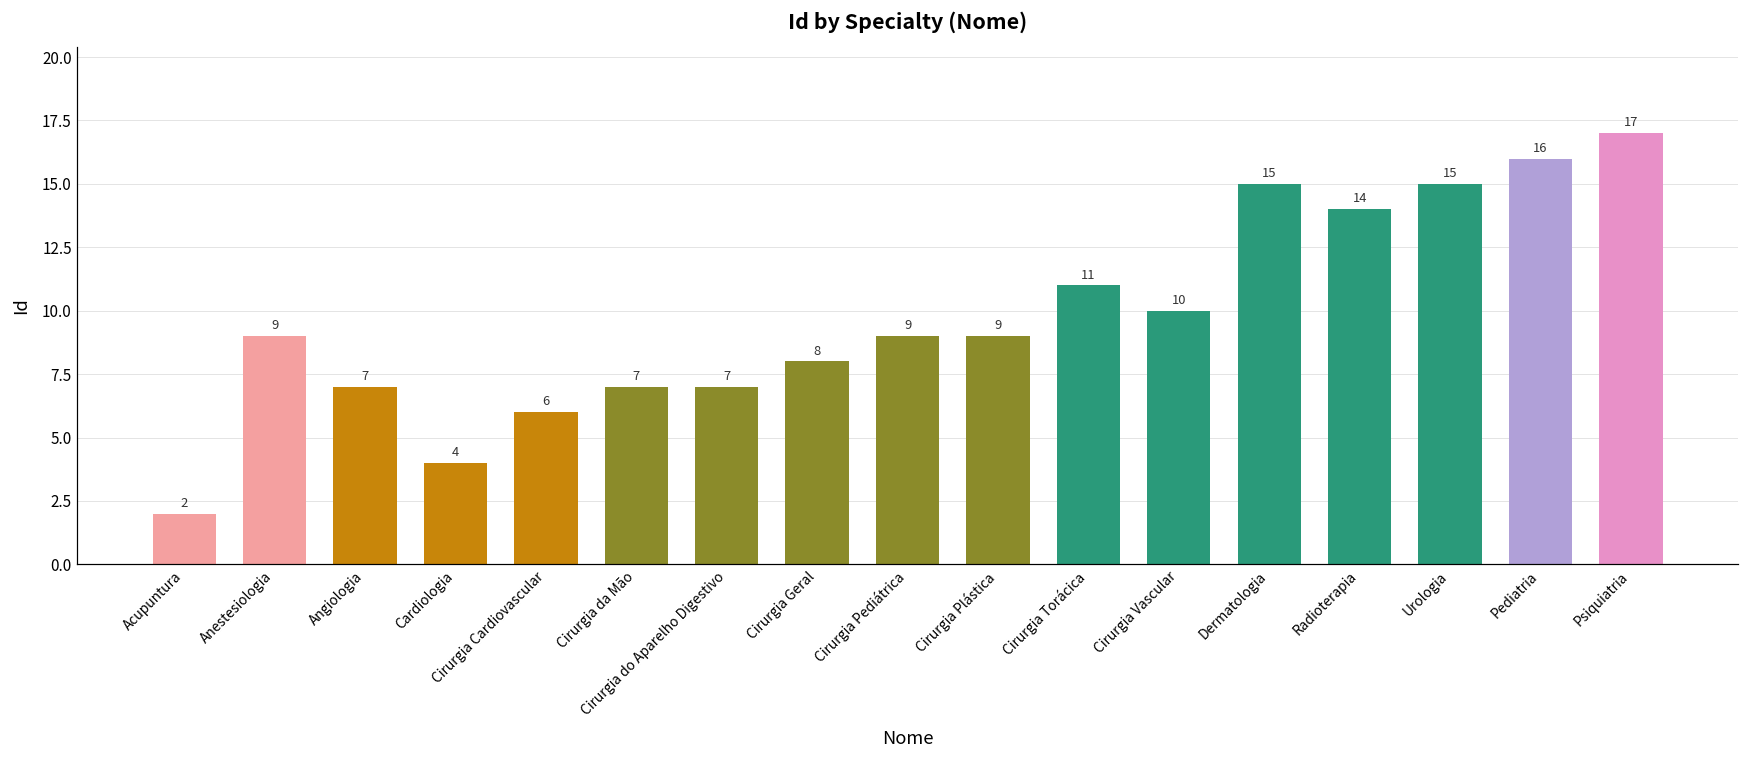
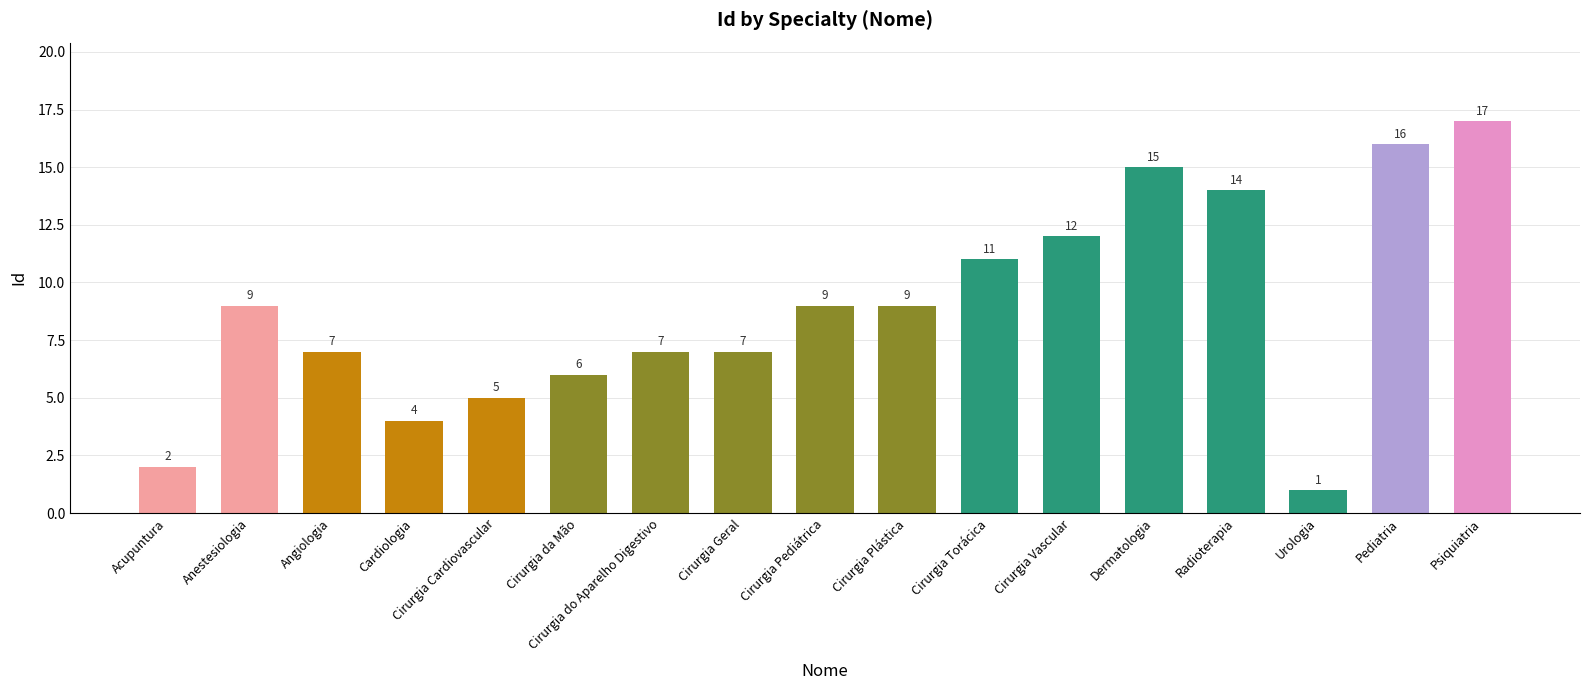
Cirurgia Cardiovascular: 6 -> 5
Cirurgia da Mão: 7 -> 6
Cirurgia Geral: 8 -> 7
Cirurgia Vascular: 10 -> 12
Urologia: 15 -> 1
